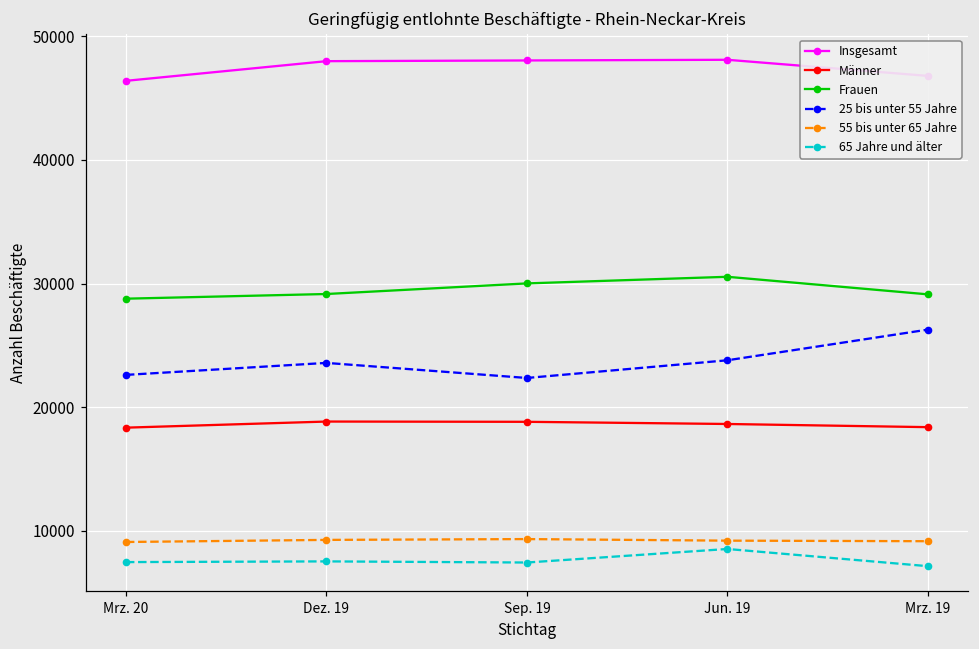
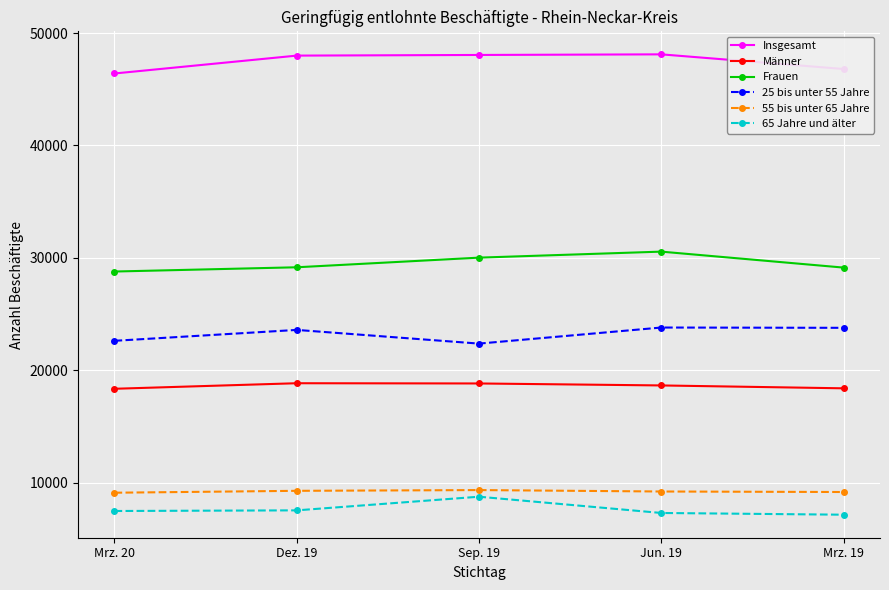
65 Jahre und älter, Sep. 19: 7400 -> 8700
65 Jahre und älter, Jun. 19: 8500 -> 7300
25 bis unter 55 Jahre, Mrz. 19: 26300 -> 23800
